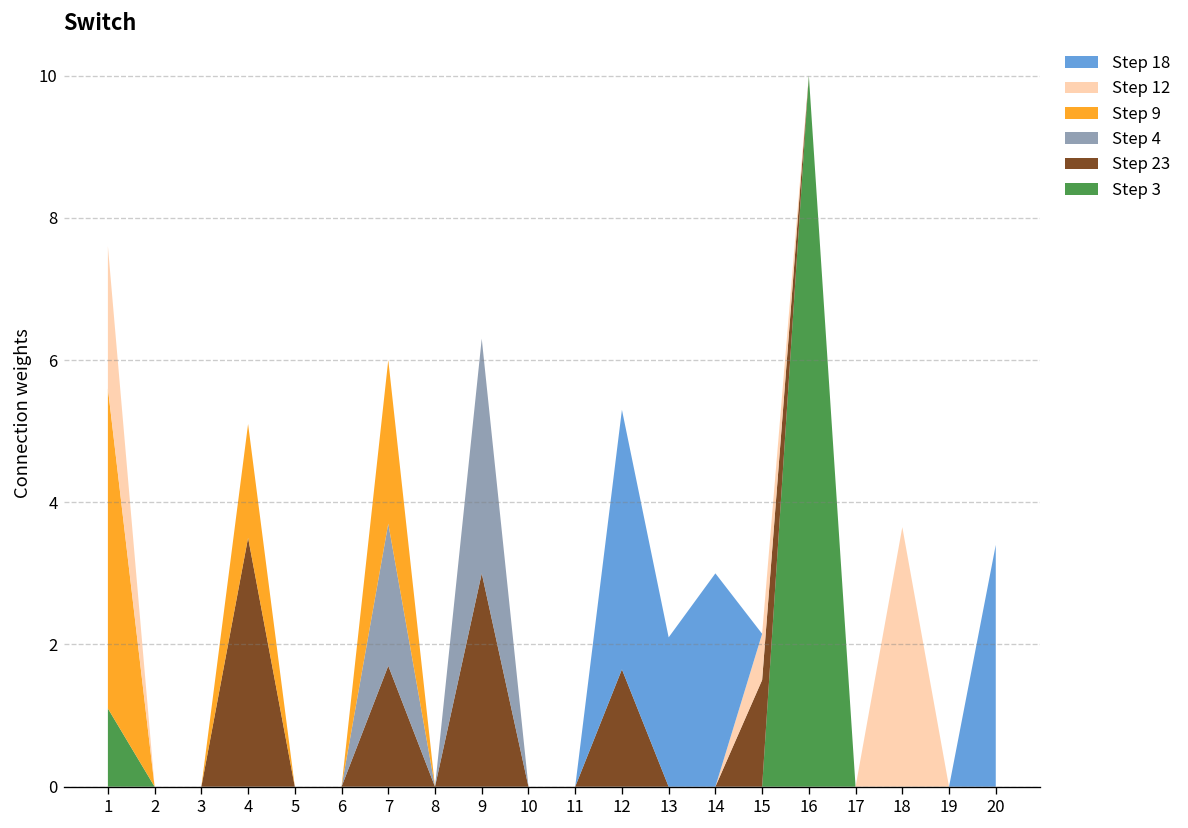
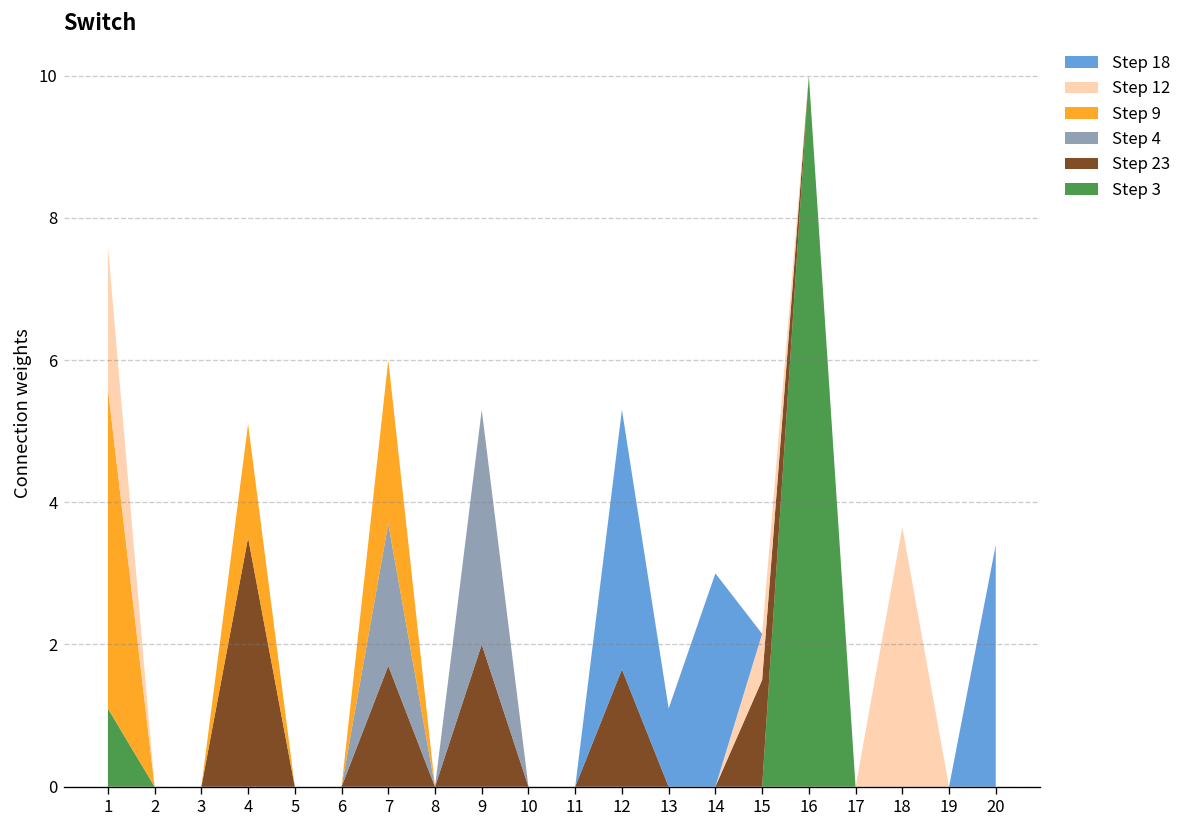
Step 23, 9: 3 -> 2
Step 18, 13: 2.1 -> 1.1
